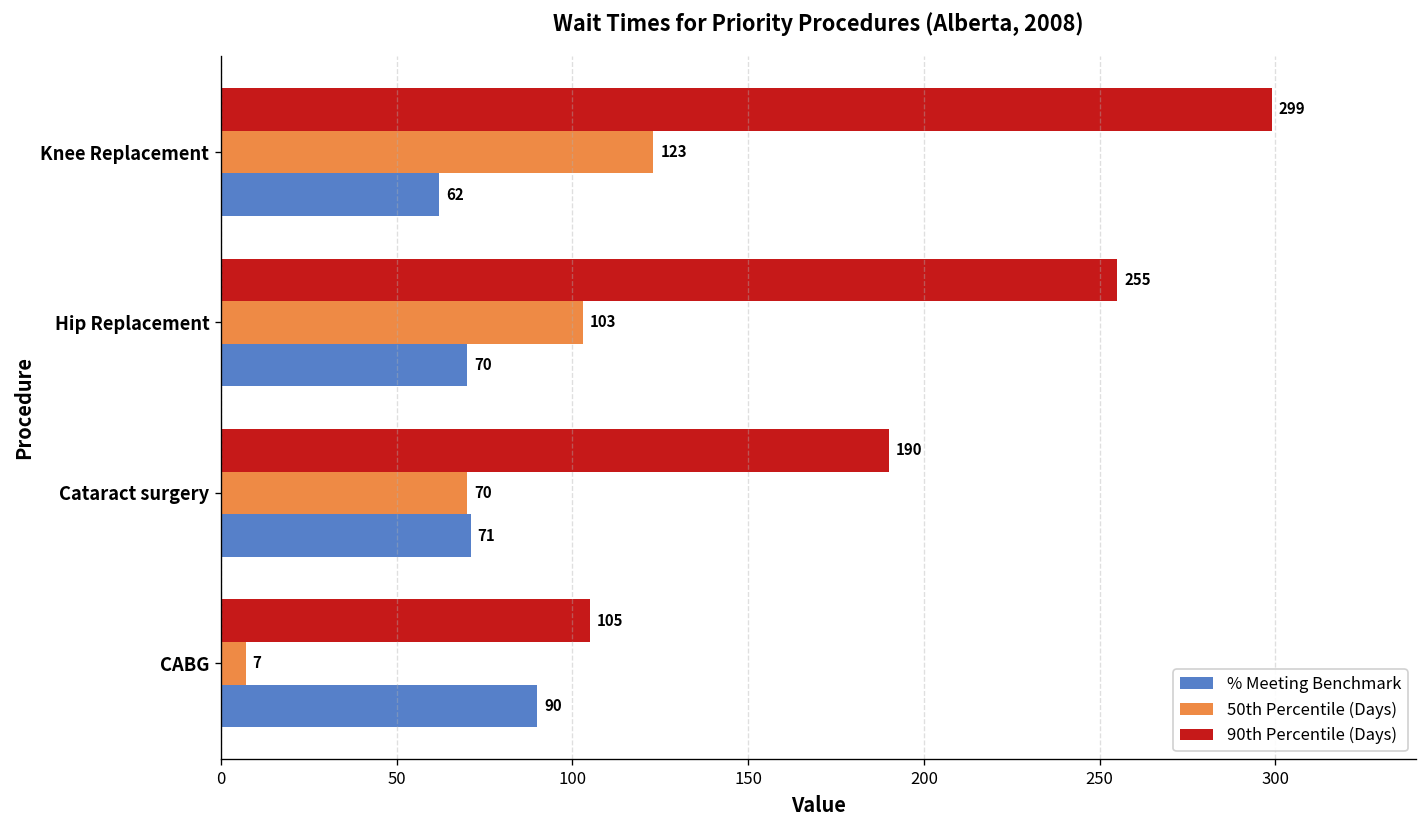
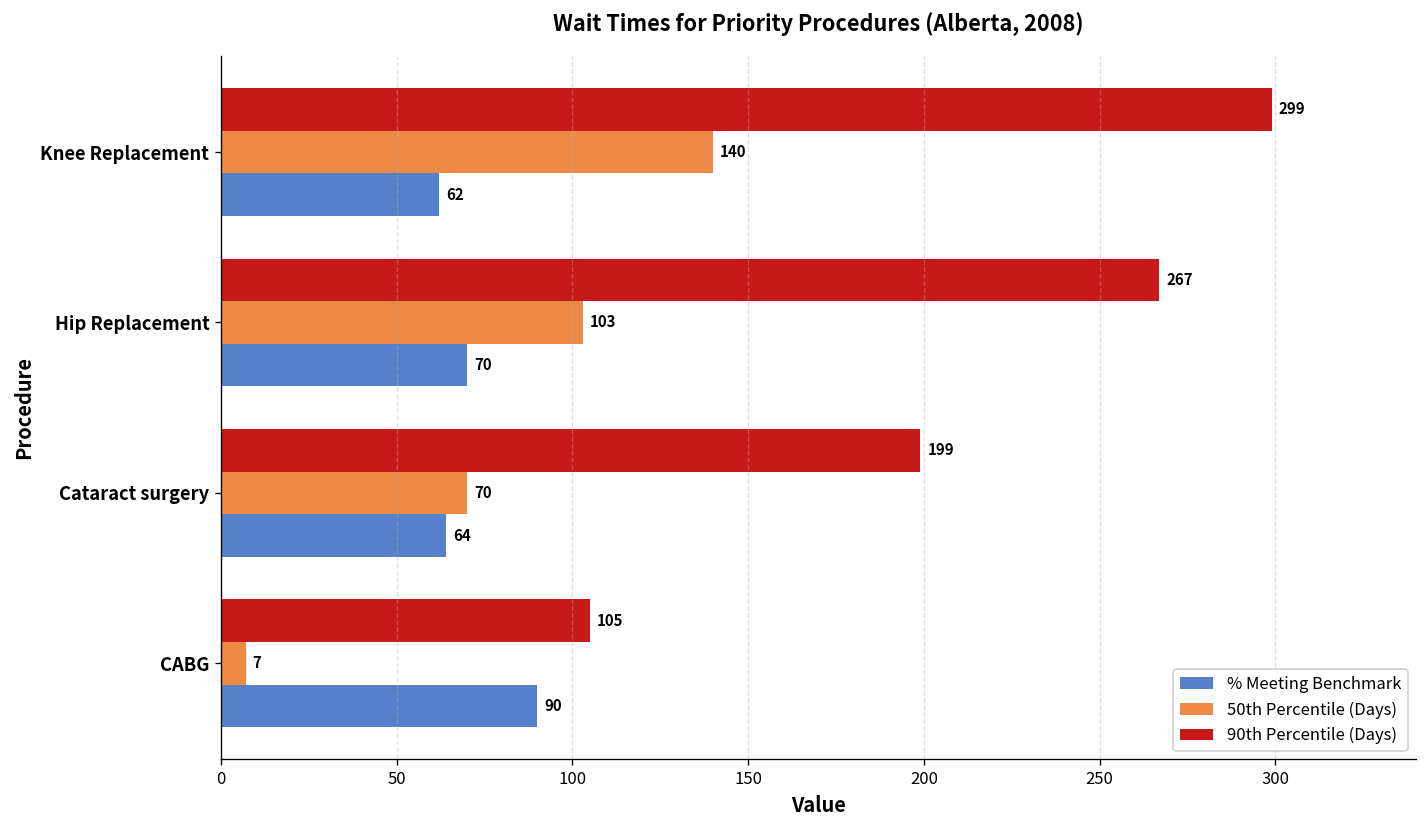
50th Percentile (Days), Knee Replacement: 123 -> 140
90th Percentile (Days), Hip Replacement: 255 -> 267
90th Percentile (Days), Cataract surgery: 190 -> 199
% Meeting Benchmark, Cataract surgery: 71 -> 64
